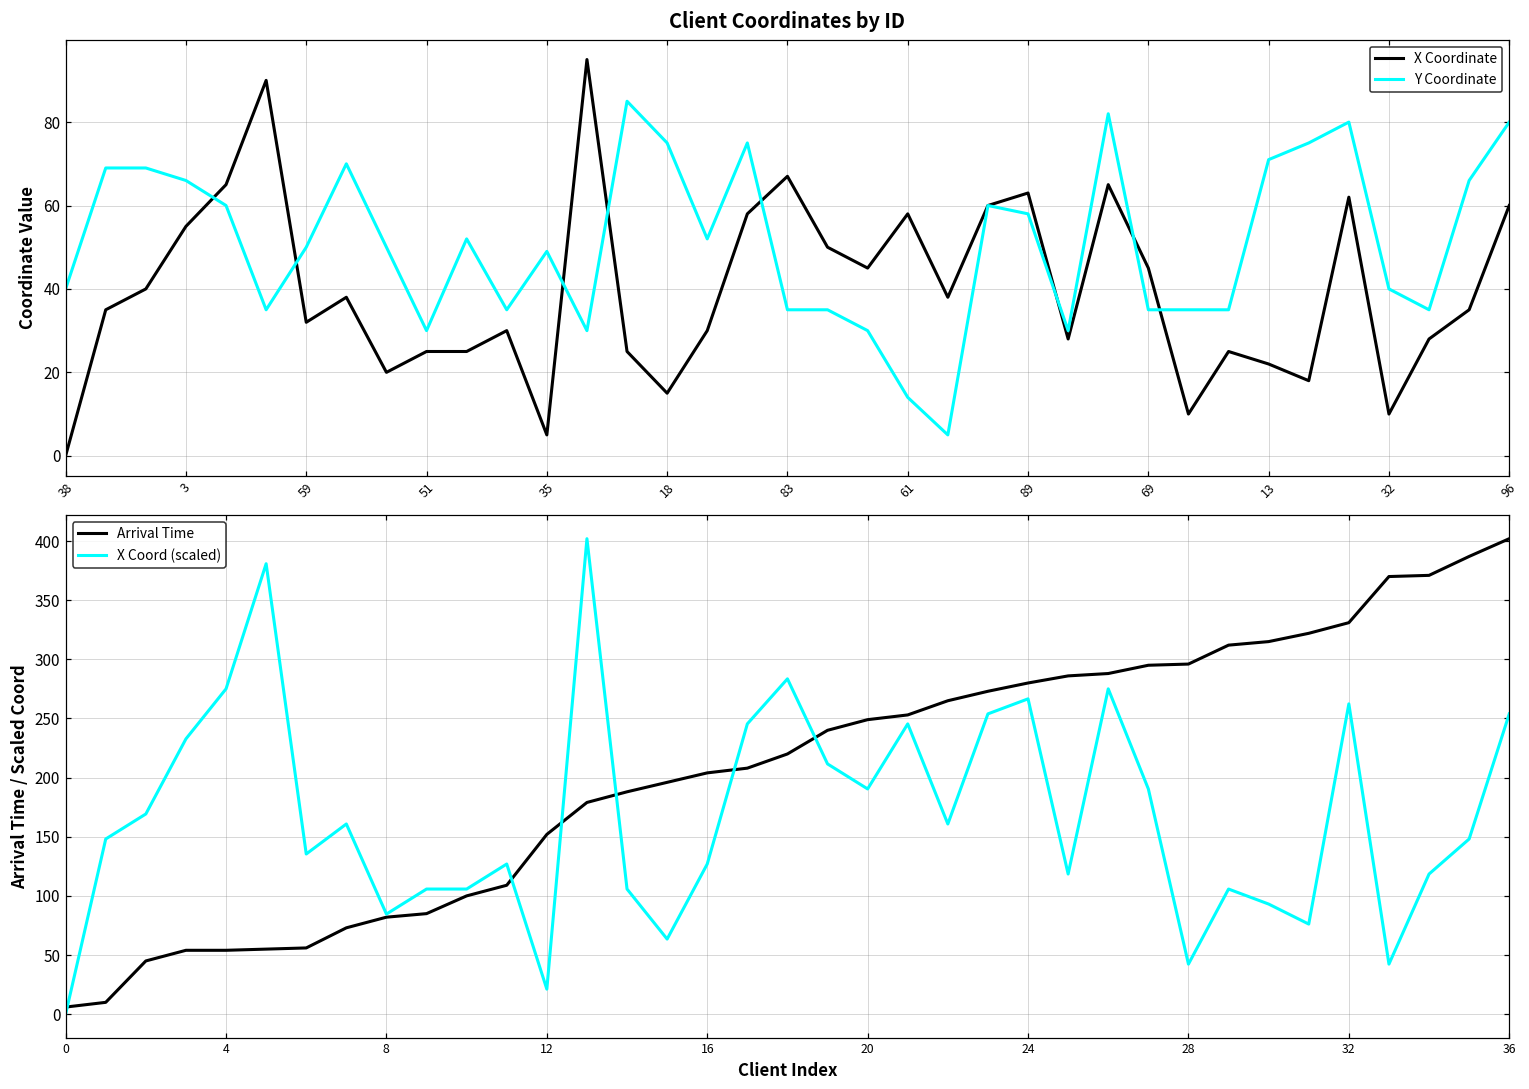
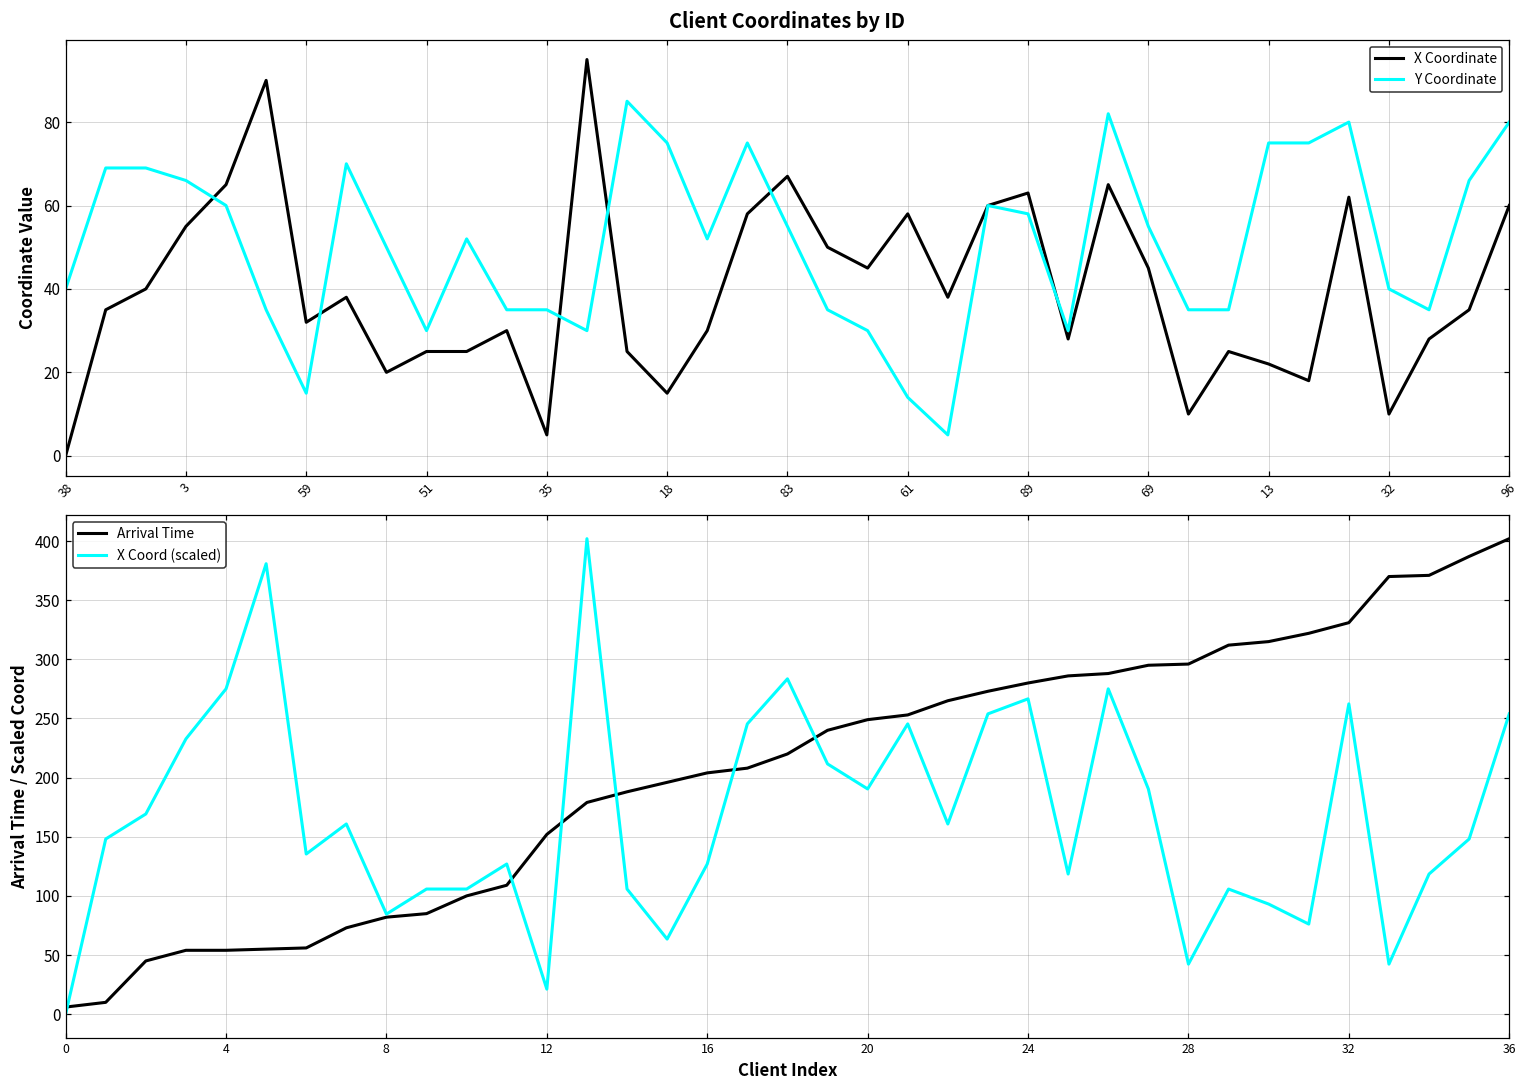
Client Coordinates by ID, Y Coordinate, 59: 50 -> 15
Client Coordinates by ID, Y Coordinate, 35: 49 -> 35
Client Coordinates by ID, Y Coordinate, 83: 35 -> 55
Client Coordinates by ID, Y Coordinate, 69: 35 -> 55
Client Coordinates by ID, Y Coordinate, 13: 71 -> 75
